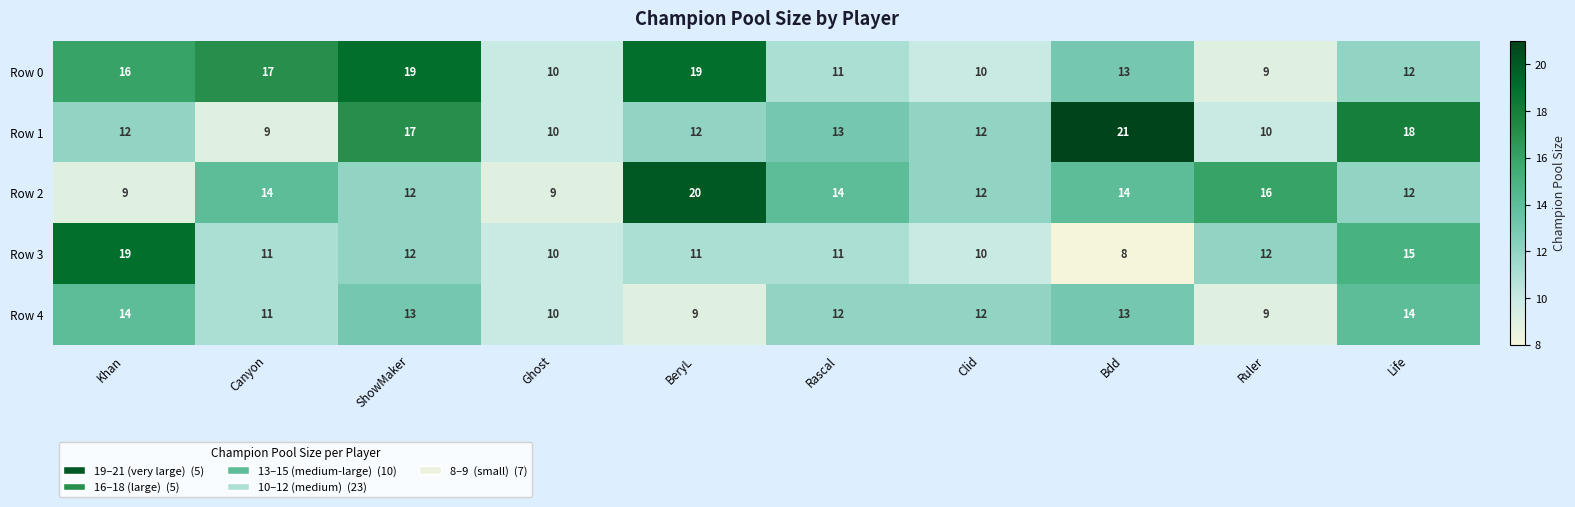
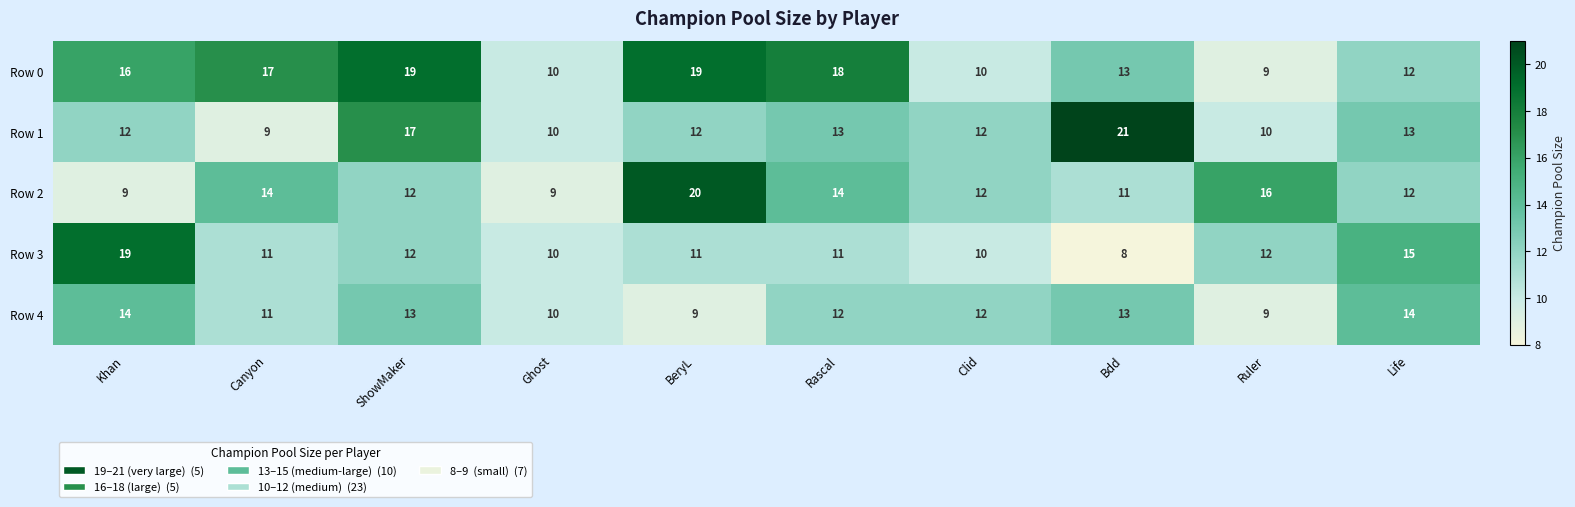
Row 0, Rascal: 11 -> 18
Row 1, Life: 18 -> 13
Row 2, Bdd: 14 -> 11
